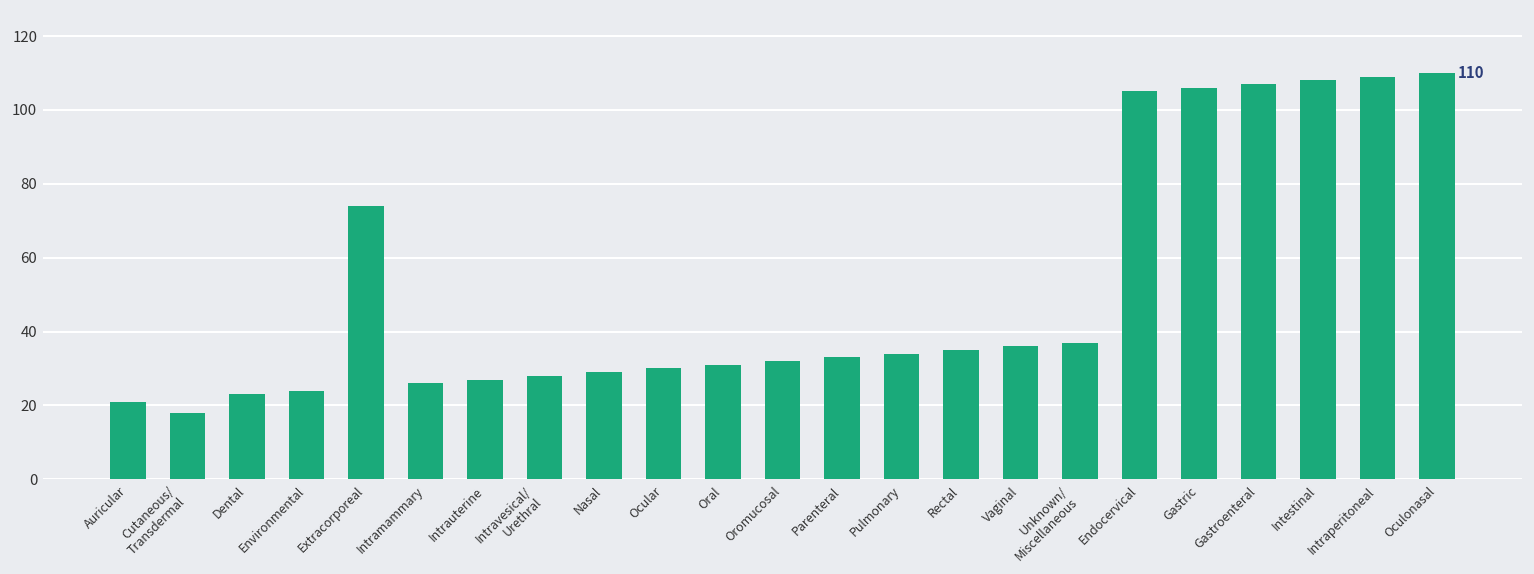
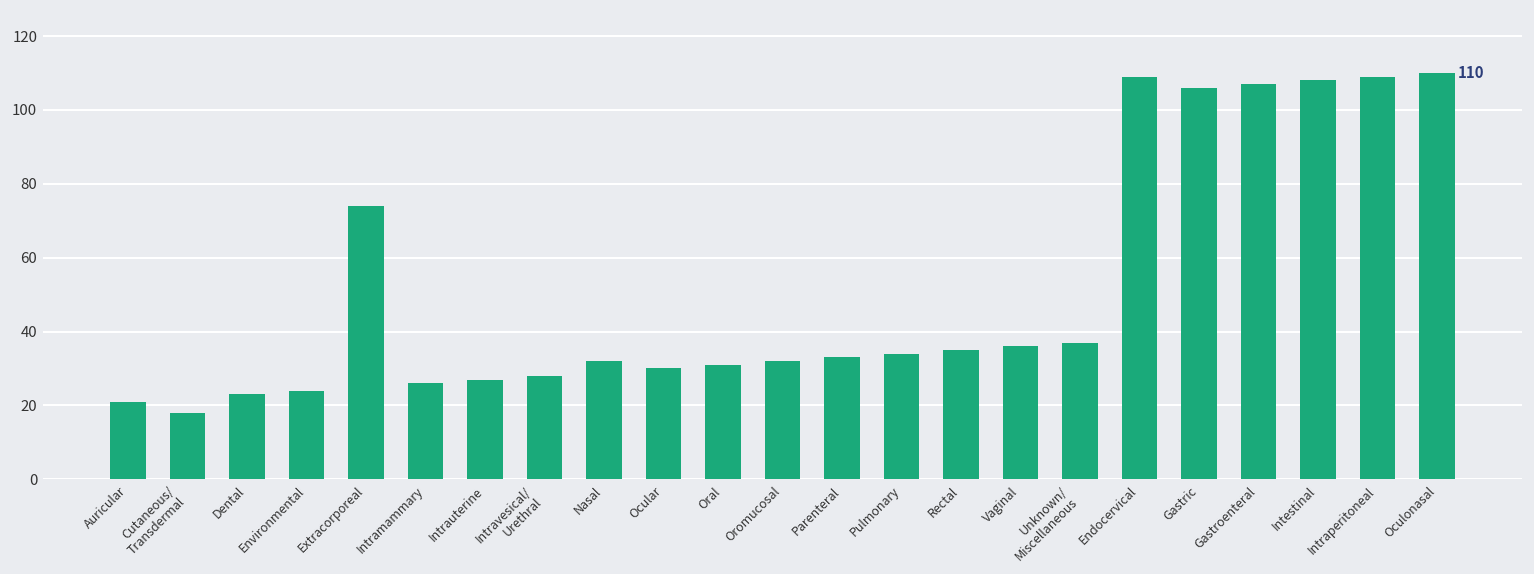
Nasal: 29 -> 32
Endocervical: 105 -> 109
